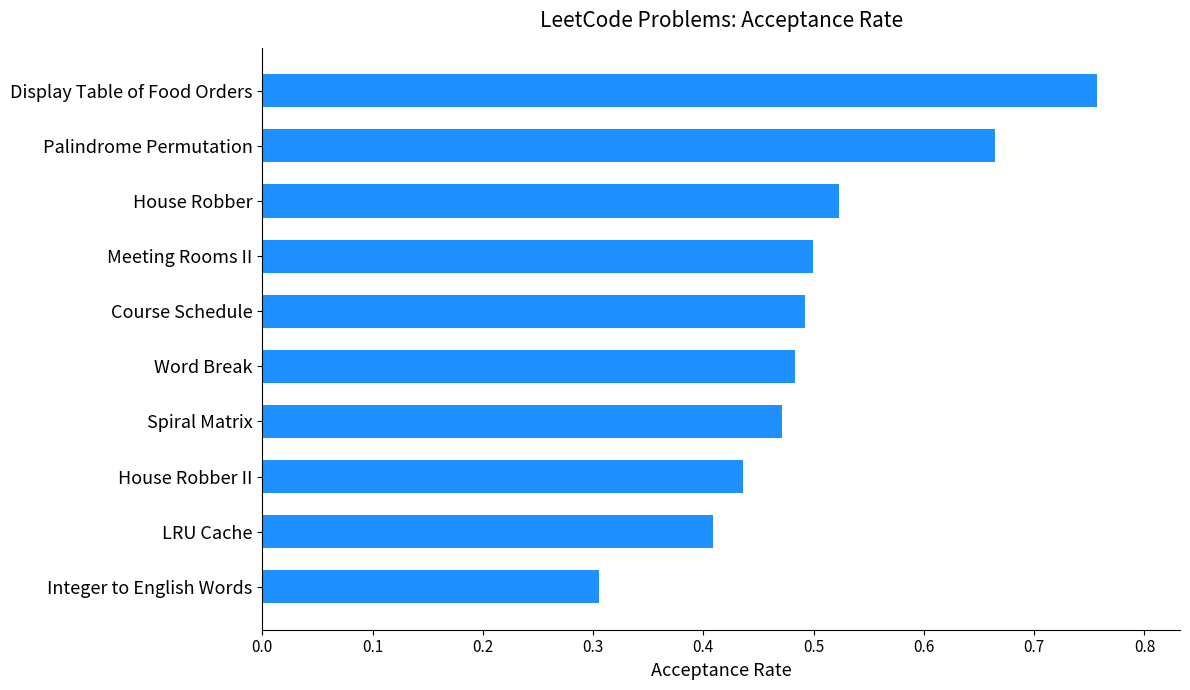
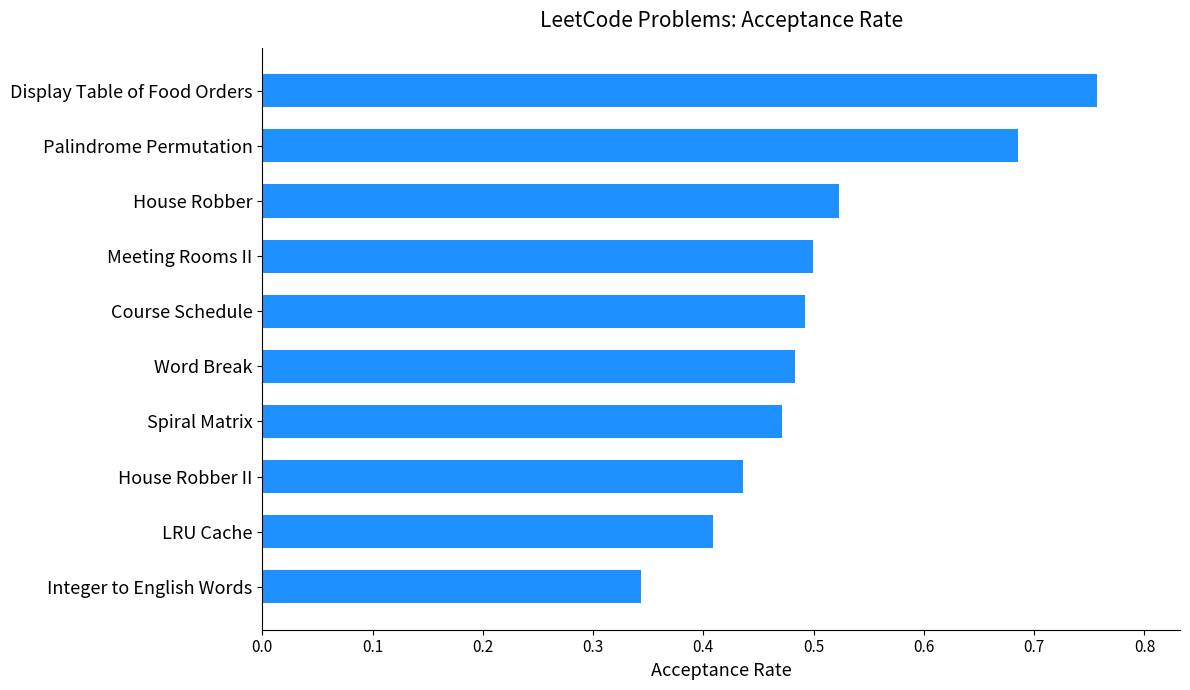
Palindrome Permutation: 0.664 -> 0.685
Integer to English Words: 0.305 -> 0.344
